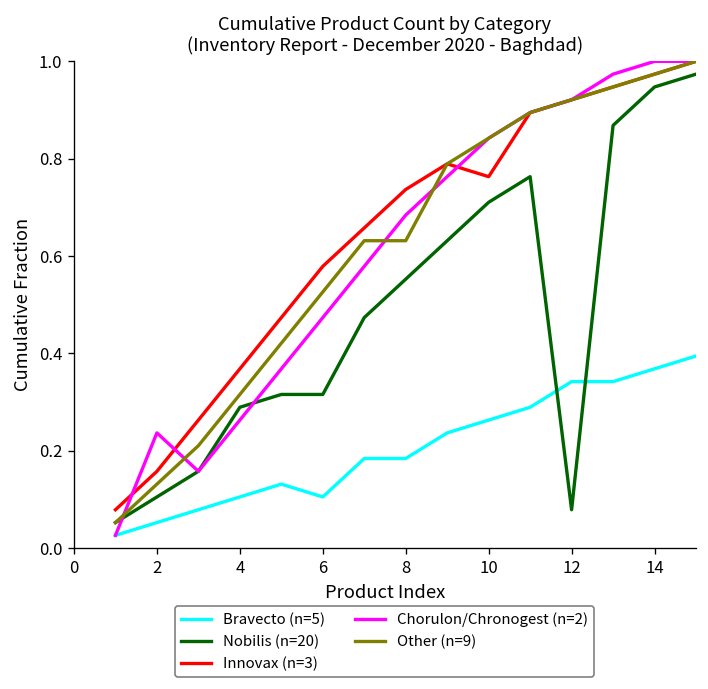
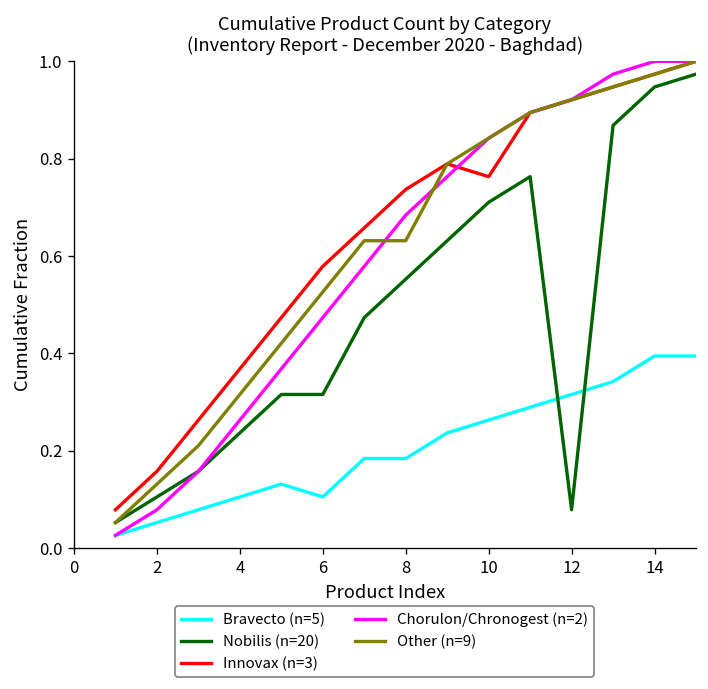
Chorulon/Chronogest (n=2), 2: 0.24 -> 0.08
Nobilis (n=20), 4: 0.29 -> 0.24
Bravecto (n=5), 12: 0.34 -> 0.32
Bravecto (n=5), 14: 0.37 -> 0.39
